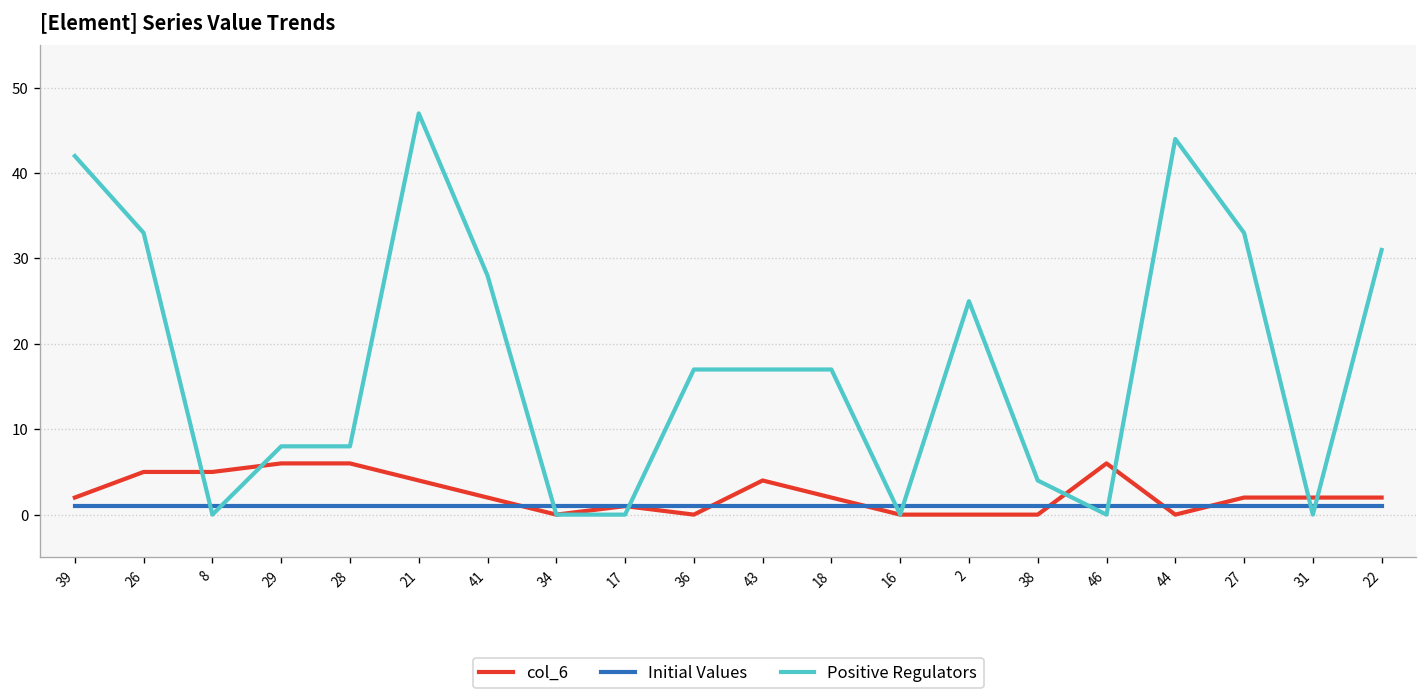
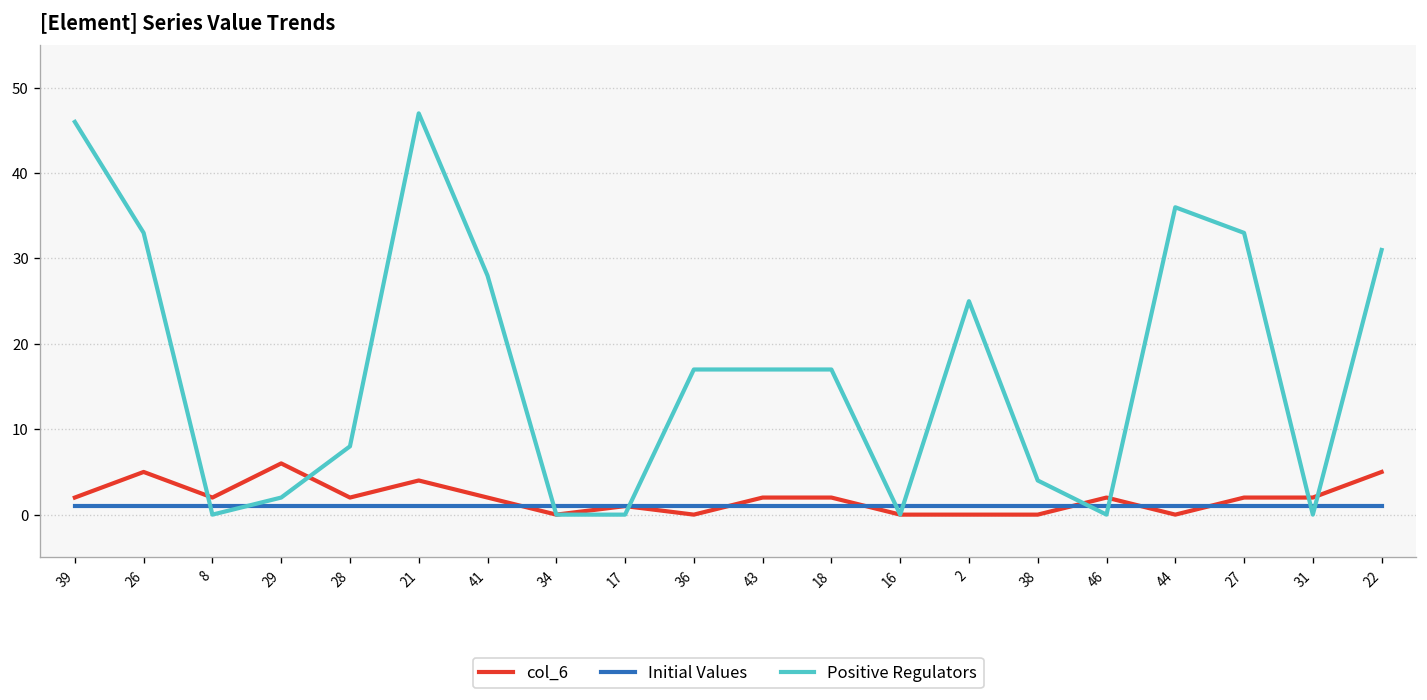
Positive Regulators, 39: 42 -> 46
col_6, 8: 5 -> 2
Positive Regulators, 29: 8 -> 2
col_6, 28: 6 -> 2
col_6, 43: 4 -> 2
col_6, 46: 6 -> 2
Positive Regulators, 44: 44 -> 36
col_6, 22: 2 -> 5
